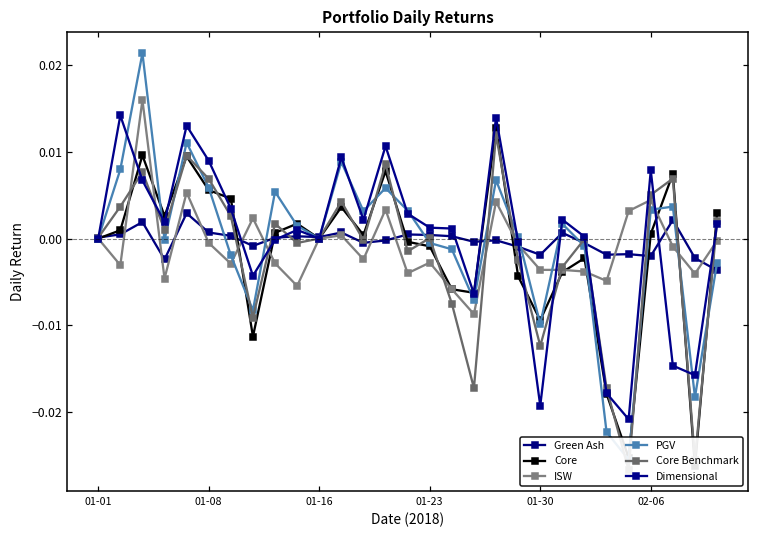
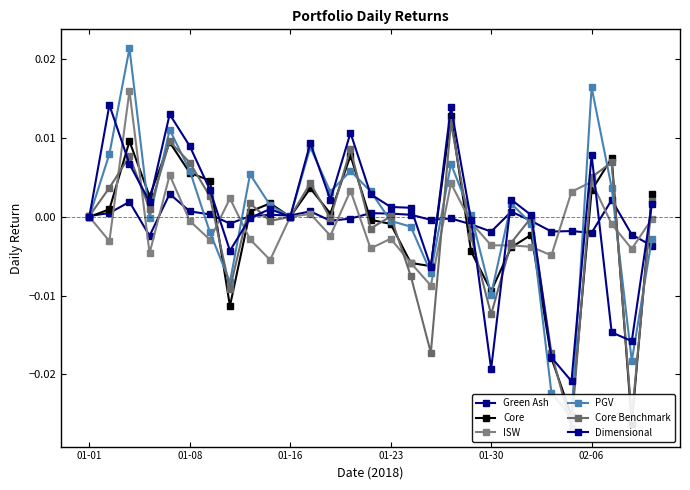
Core, 02-06: 0.001 -> 0.003
PGV, 02-06: 0.003 -> 0.016
